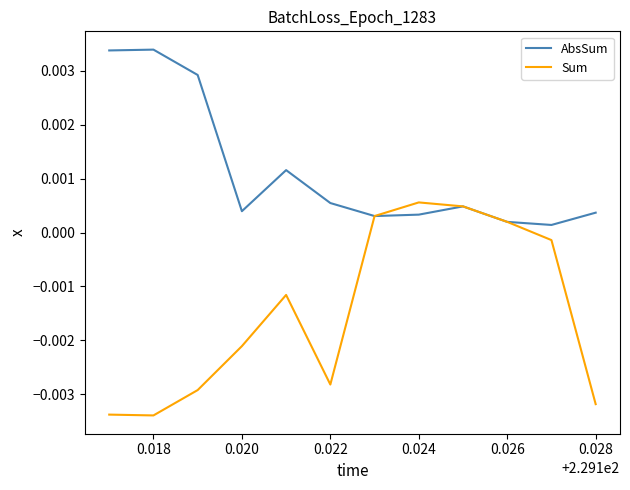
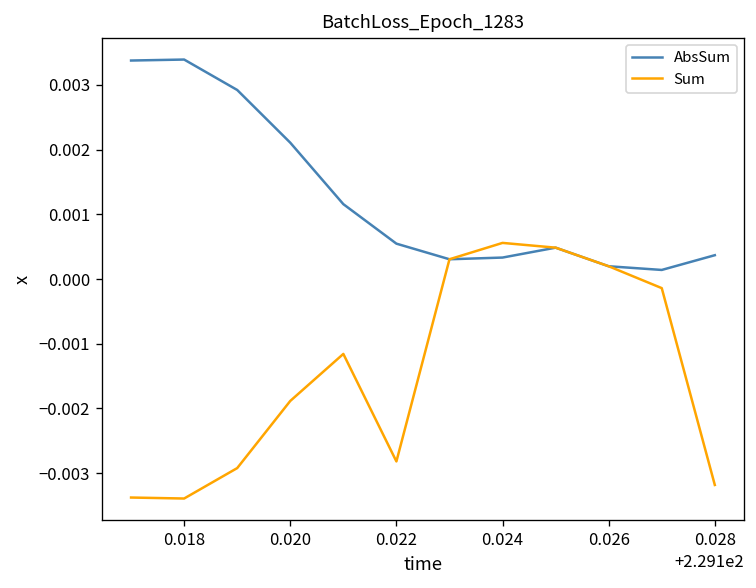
AbsSum, 0.020: 0.0004 -> 0.0021
Sum, 0.020: -0.0021 -> -0.0019
